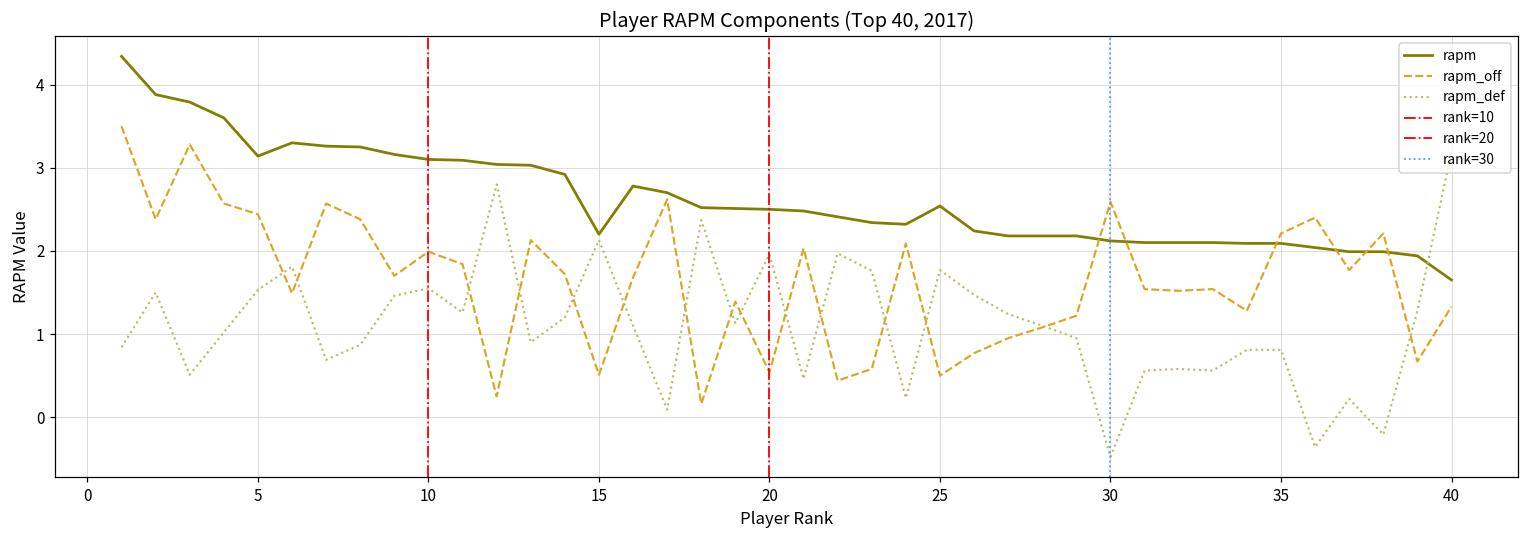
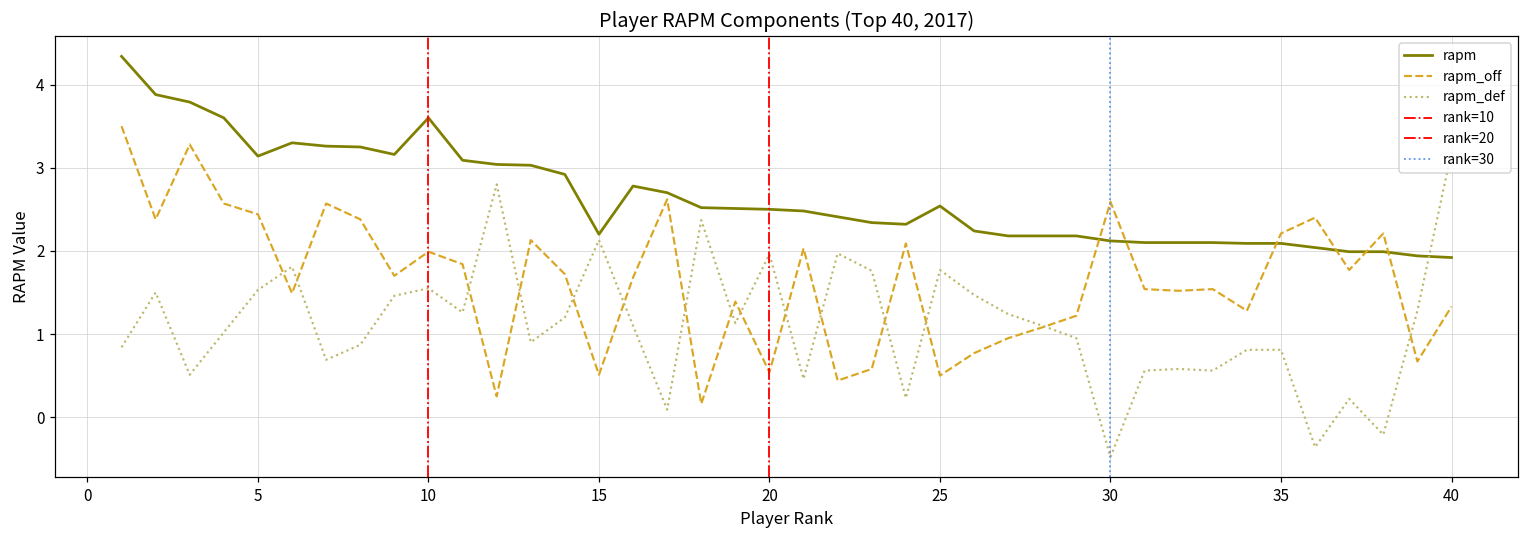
rapm, 10: 3.1 -> 3.6
rapm, 40: 1.7 -> 1.9
